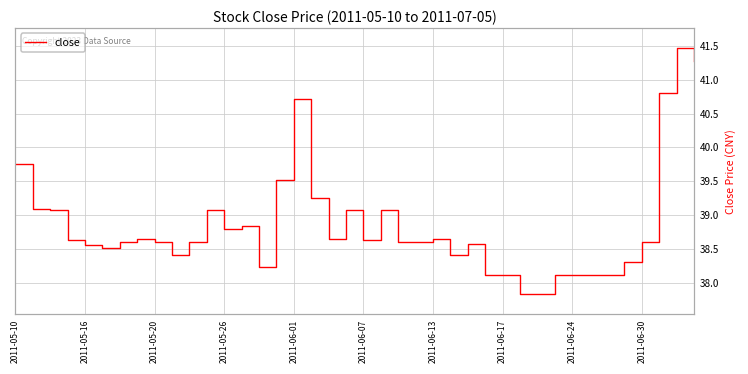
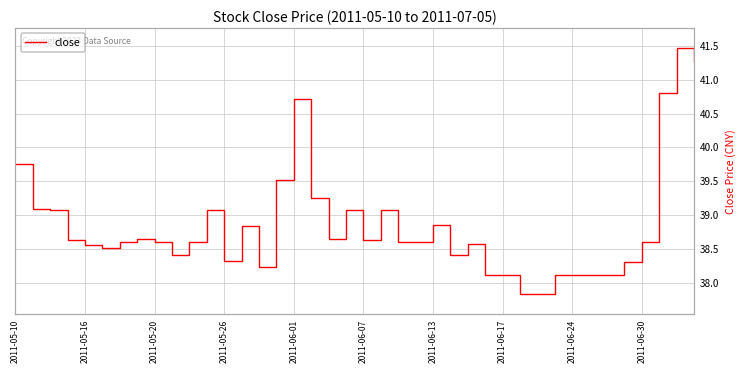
2011-05-26: 38.8 -> 38.3
2011-06-13: 38.6 -> 38.9
